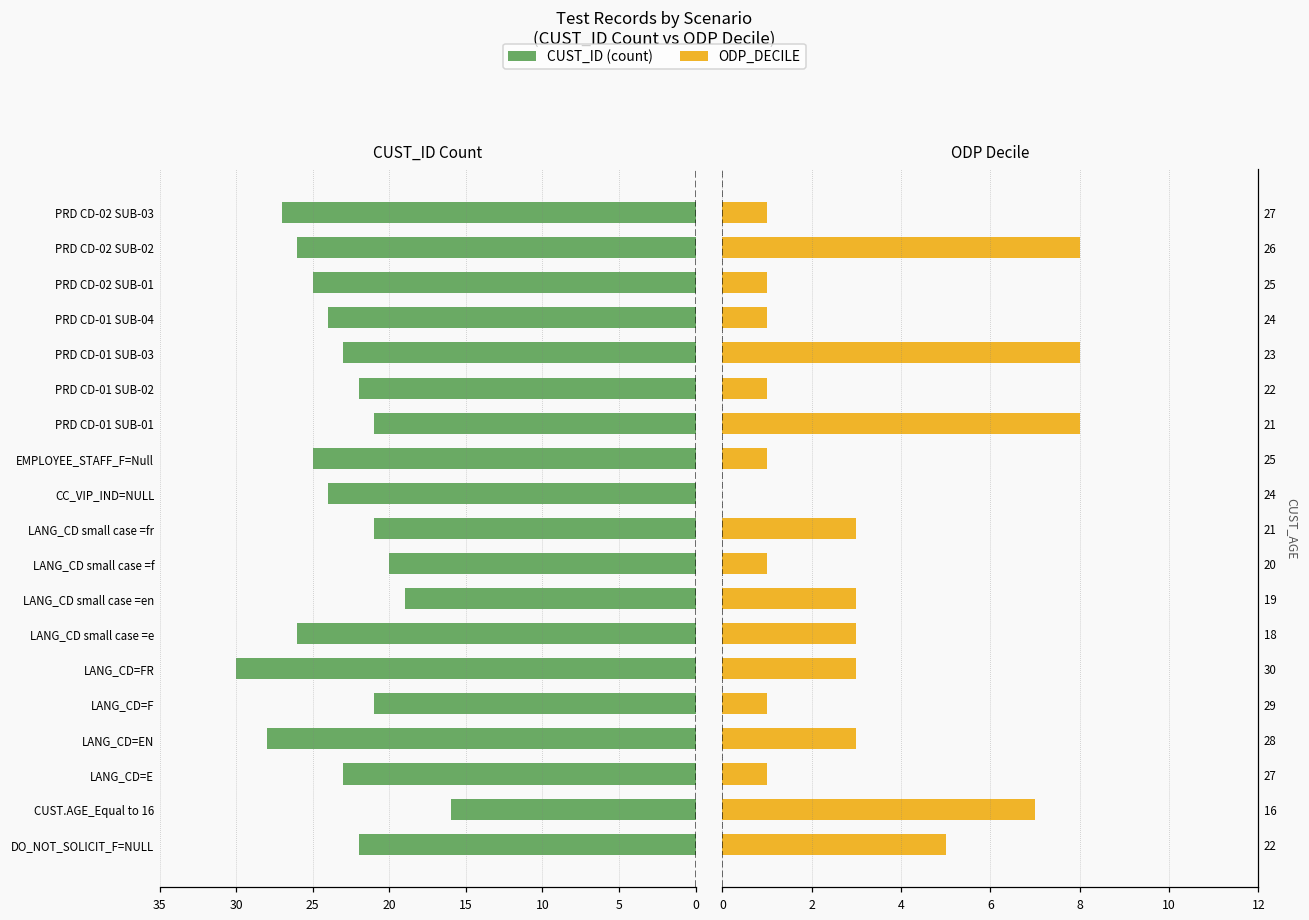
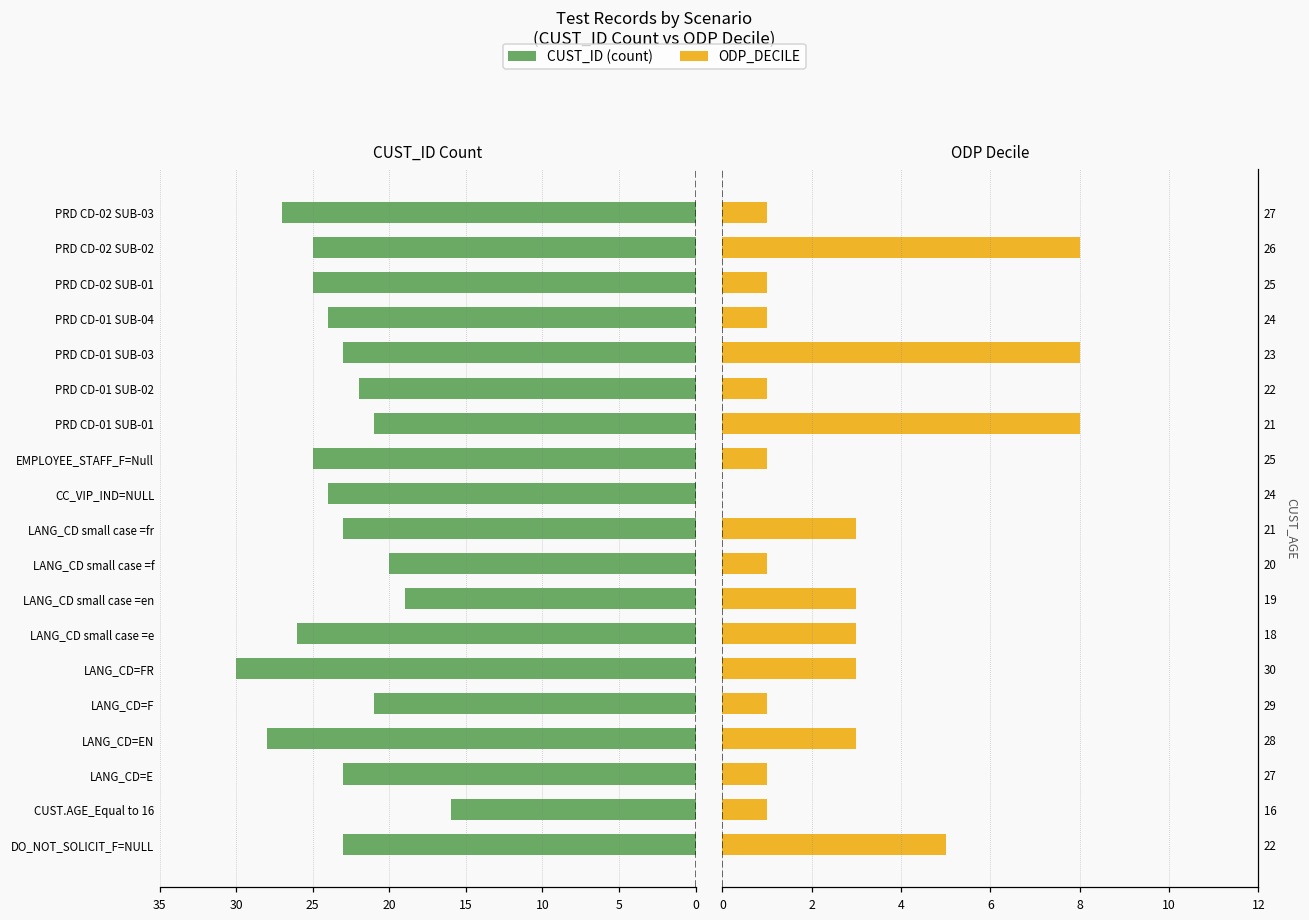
CUST_ID Count, PRD CD-02 SUB-02: 26 -> 25
CUST_ID Count, LANG_CD small case =fr: 21 -> 23
CUST_ID Count, DO_NOT_SOLICIT_F=NULL: 22 -> 23
ODP Decile, 16: 7 -> 1
